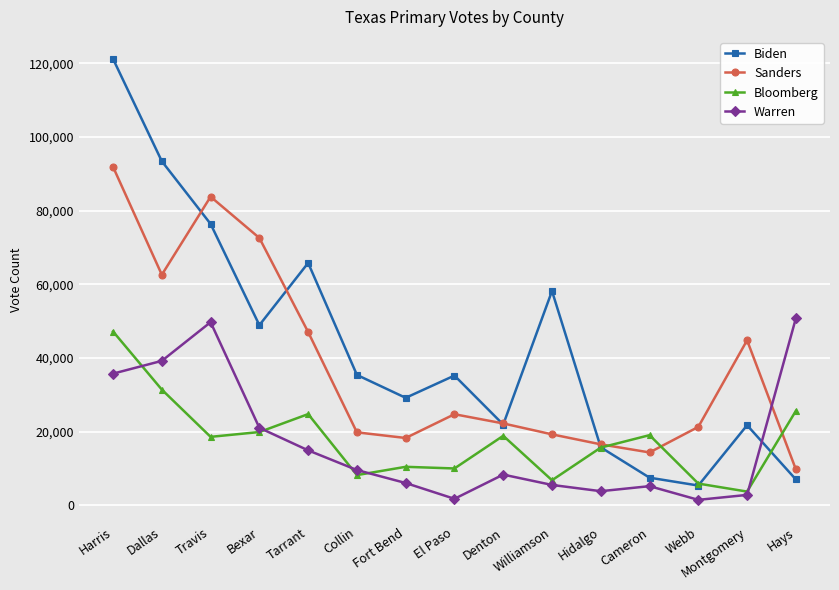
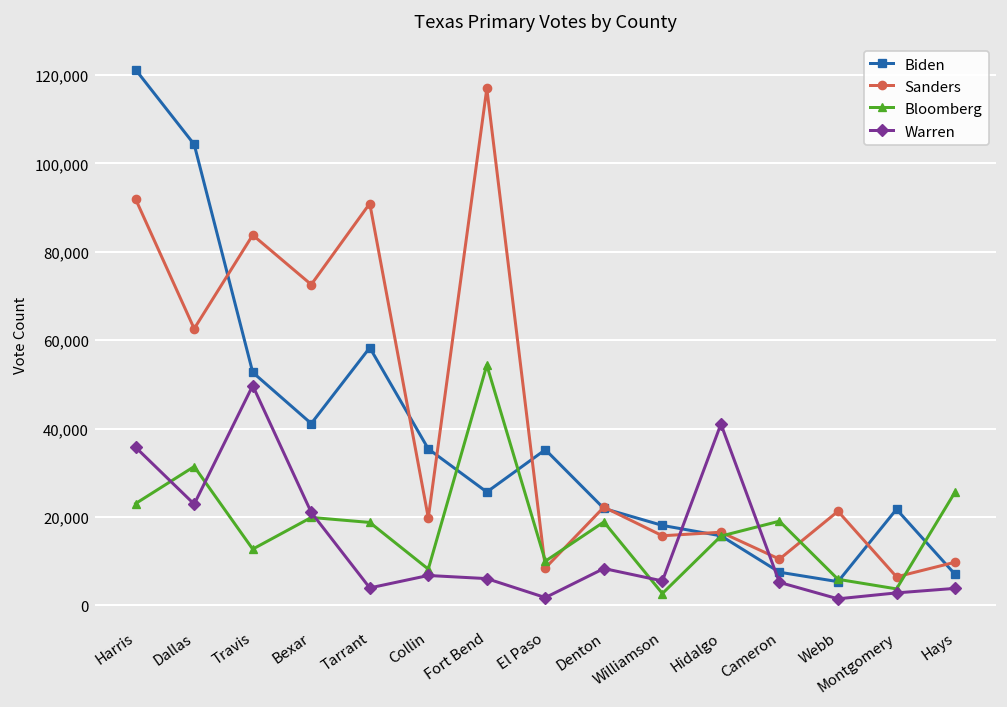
Bloomberg, Harris: 47,000 -> 23,000
Biden, Dallas: 93,000 -> 104,000
Warren, Dallas: 39,000 -> 23,000
Biden, Travis: 76,000 -> 53,000
Bloomberg, Travis: 19,000 -> 13,000
Biden, Bexar: 49,000 -> 41,000
Biden, Tarrant: 66,000 -> 58,000
Sanders, Tarrant: 47,000 -> 91,000
Bloomberg, Tarrant: 25,000 -> 19,000
Warren, Tarrant: 15,000 -> 4,000
Warren, Collin: 10,000 -> 7,000
Biden, Fort Bend: 29,000 -> 26,000
Sanders, Fort Bend: 18,000 -> 117,000
Bloomberg, Fort Bend: 10,000 -> 54,000
Sanders, El Paso: 25,000 -> 8,000
Biden, Williamson: 58,000 -> 18,000
Sanders, Williamson: 19,000 -> 16,000
Bloomberg, Williamson: 7,000 -> 3,000
Warren, Hidalgo: 4,000 -> 41,000
Sanders, Cameron: 14,000 -> 10,000
Sanders, Montgomery: 45,000 -> 6,000
Warren, Hays: 51,000 -> 4,000
